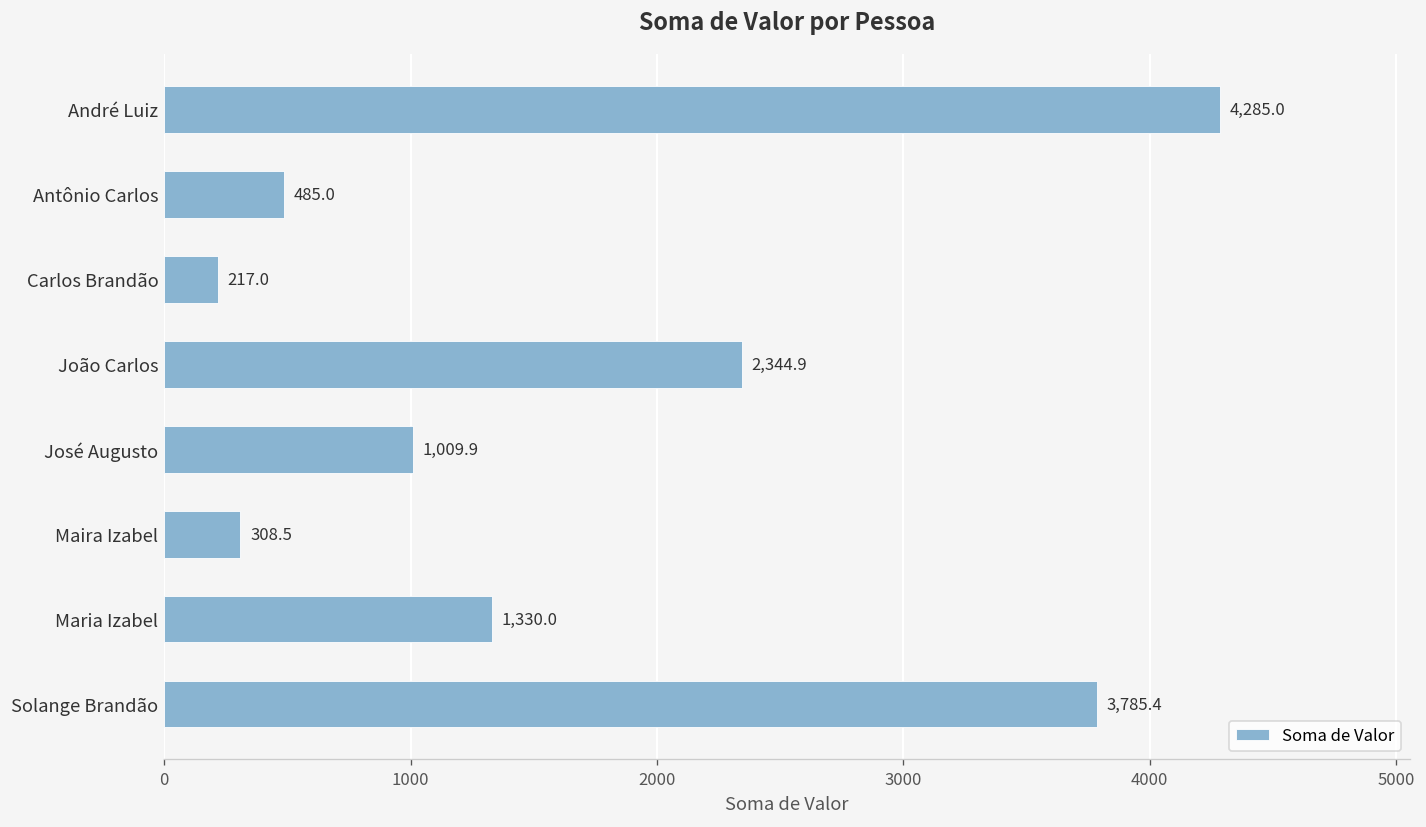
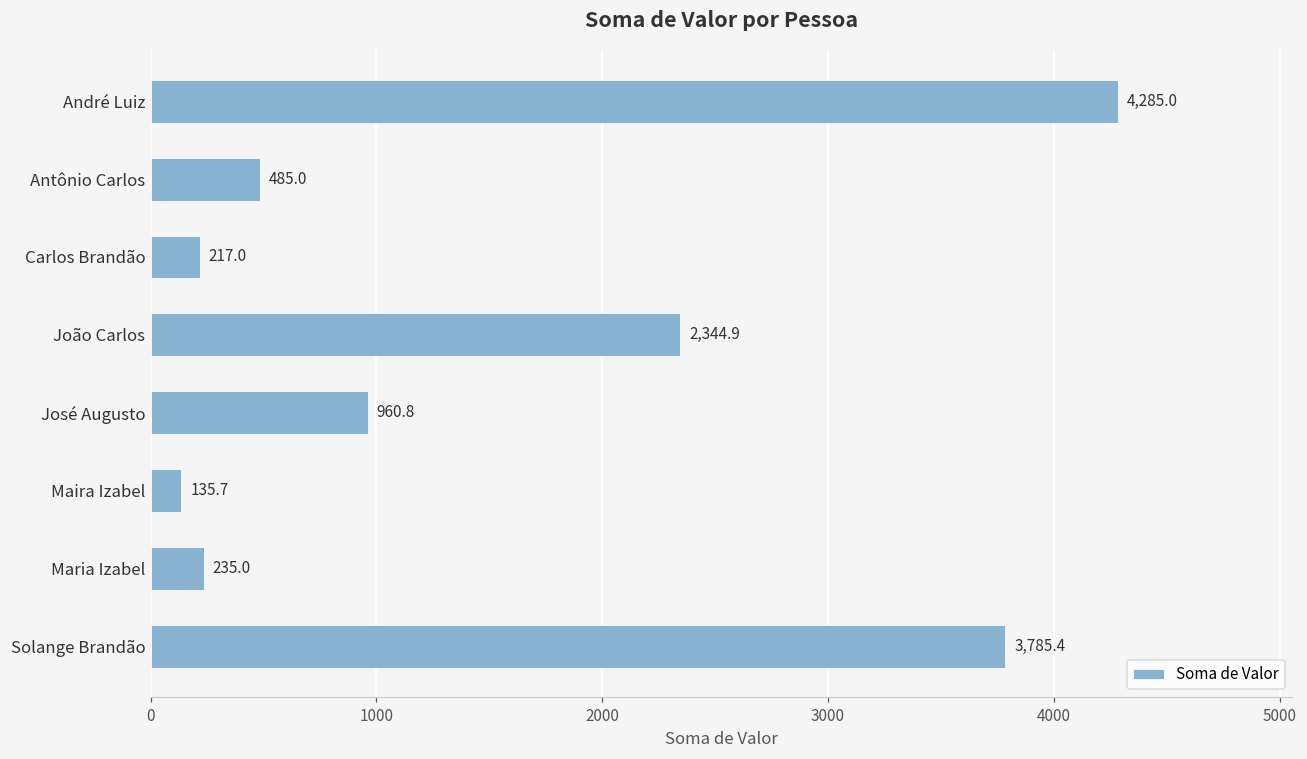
José Augusto: 1,009.9 -> 960.8
Maira Izabel: 308.5 -> 135.7
Maria Izabel: 1,330.0 -> 235.0
